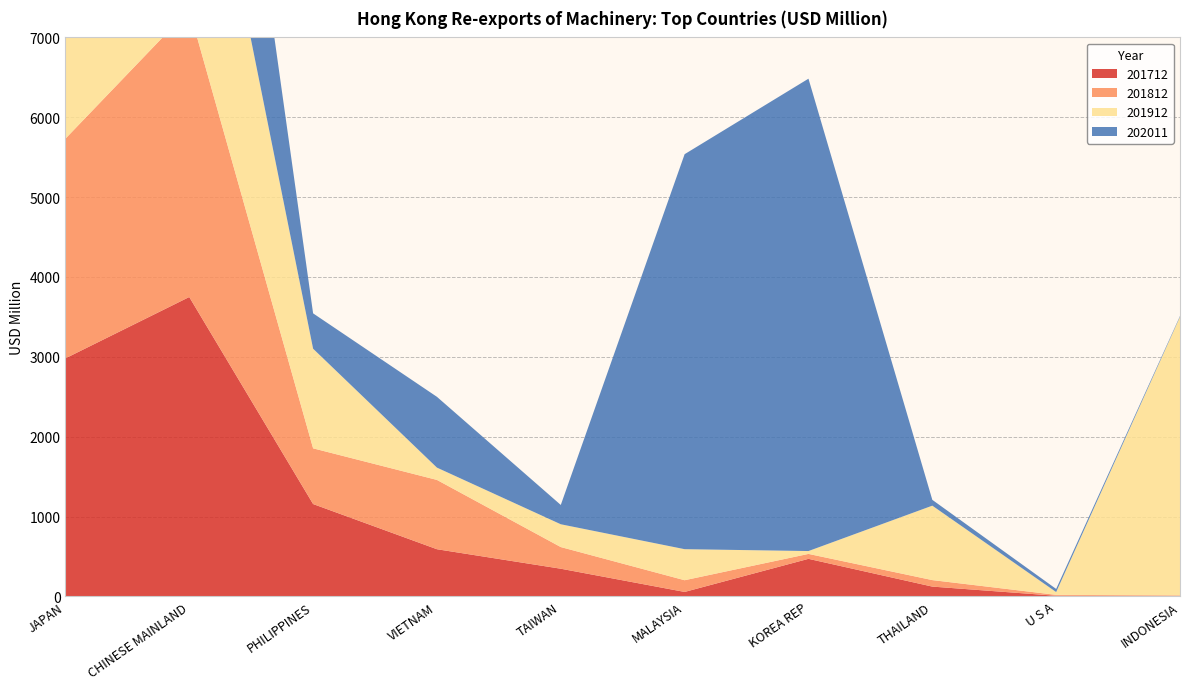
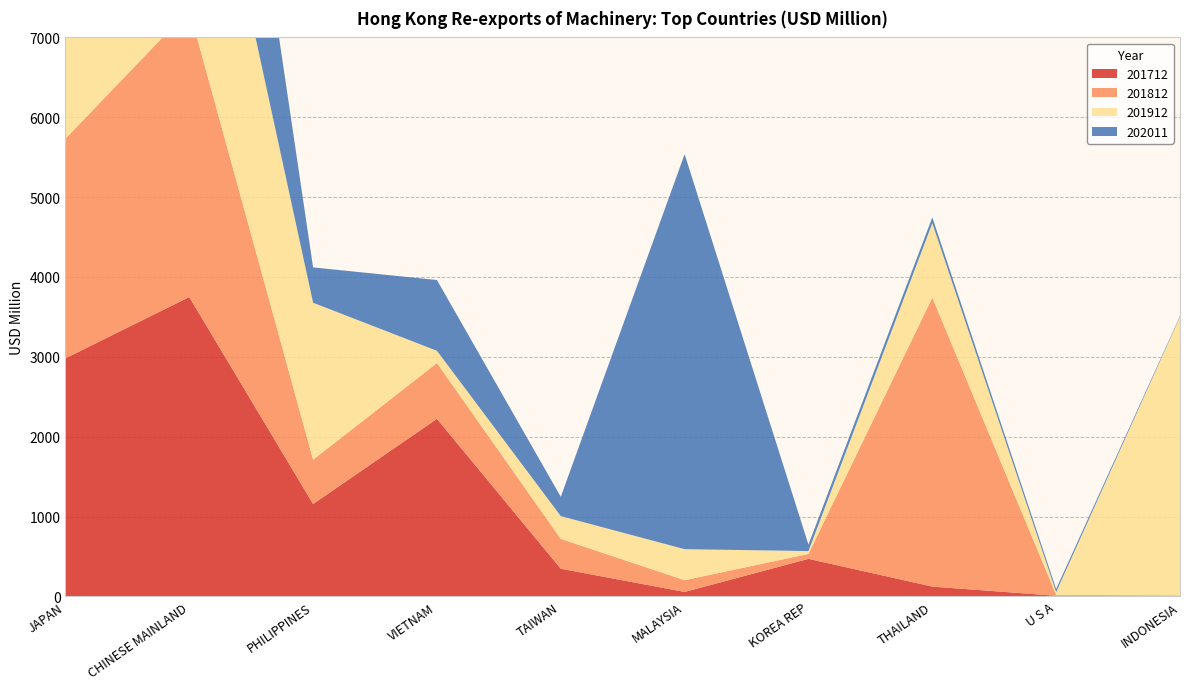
201812, PHILIPPINES: 700 -> 600
201912, PHILIPPINES: 1200 -> 2000
201712, VIETNAM: 600 -> 2200
201812, VIETNAM: 900 -> 700
201812, TAIWAN: 300 -> 400
202011, KOREA REP: 5900 -> 100
201812, THAILAND: 100 -> 3600
